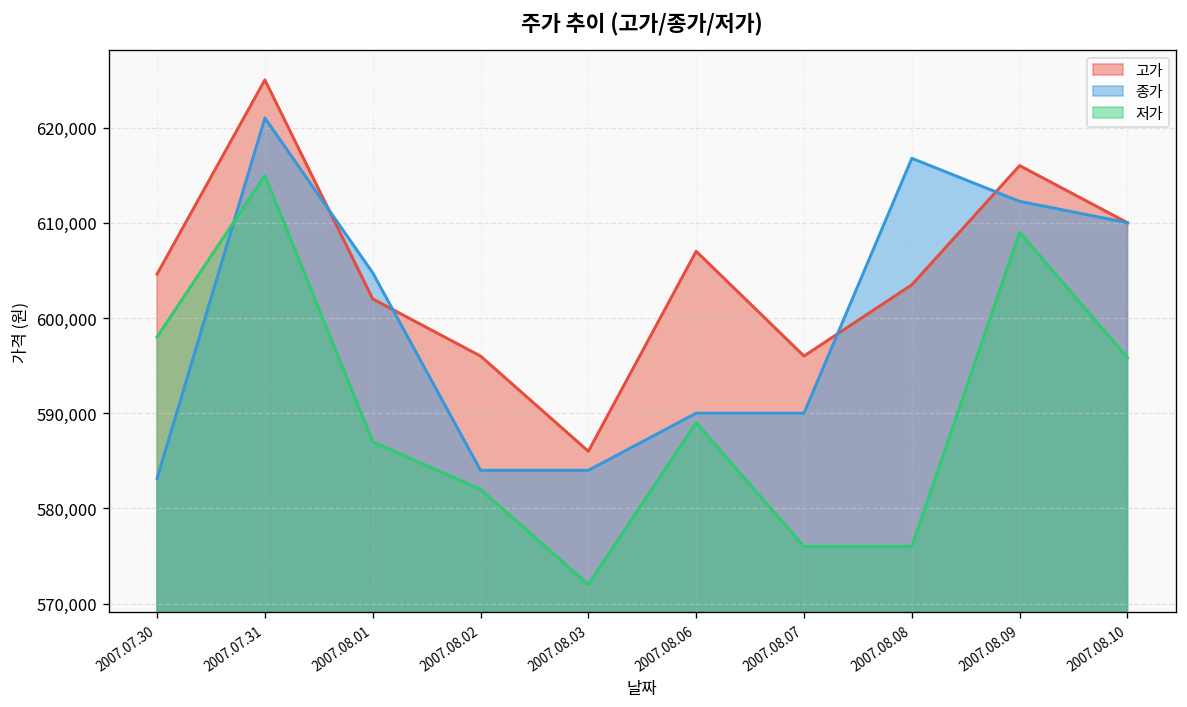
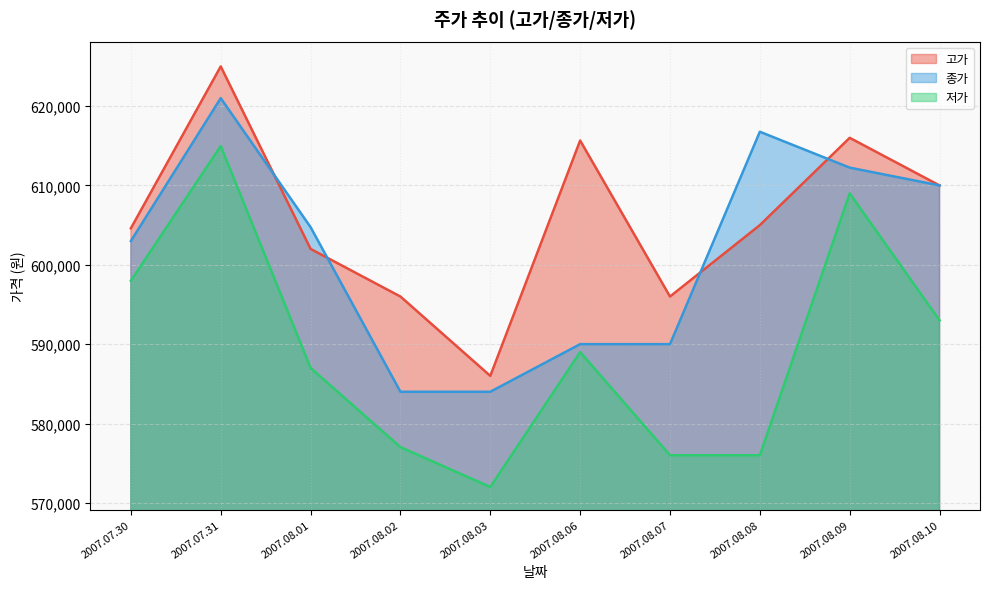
종가, 2007.07.30: 583,000 -> 603,000
저가, 2007.08.02: 582,000 -> 577,000
고가, 2007.08.06: 607,000 -> 616,000
고가, 2007.08.08: 603,000 -> 605,000
저가, 2007.08.10: 596,000 -> 593,000
